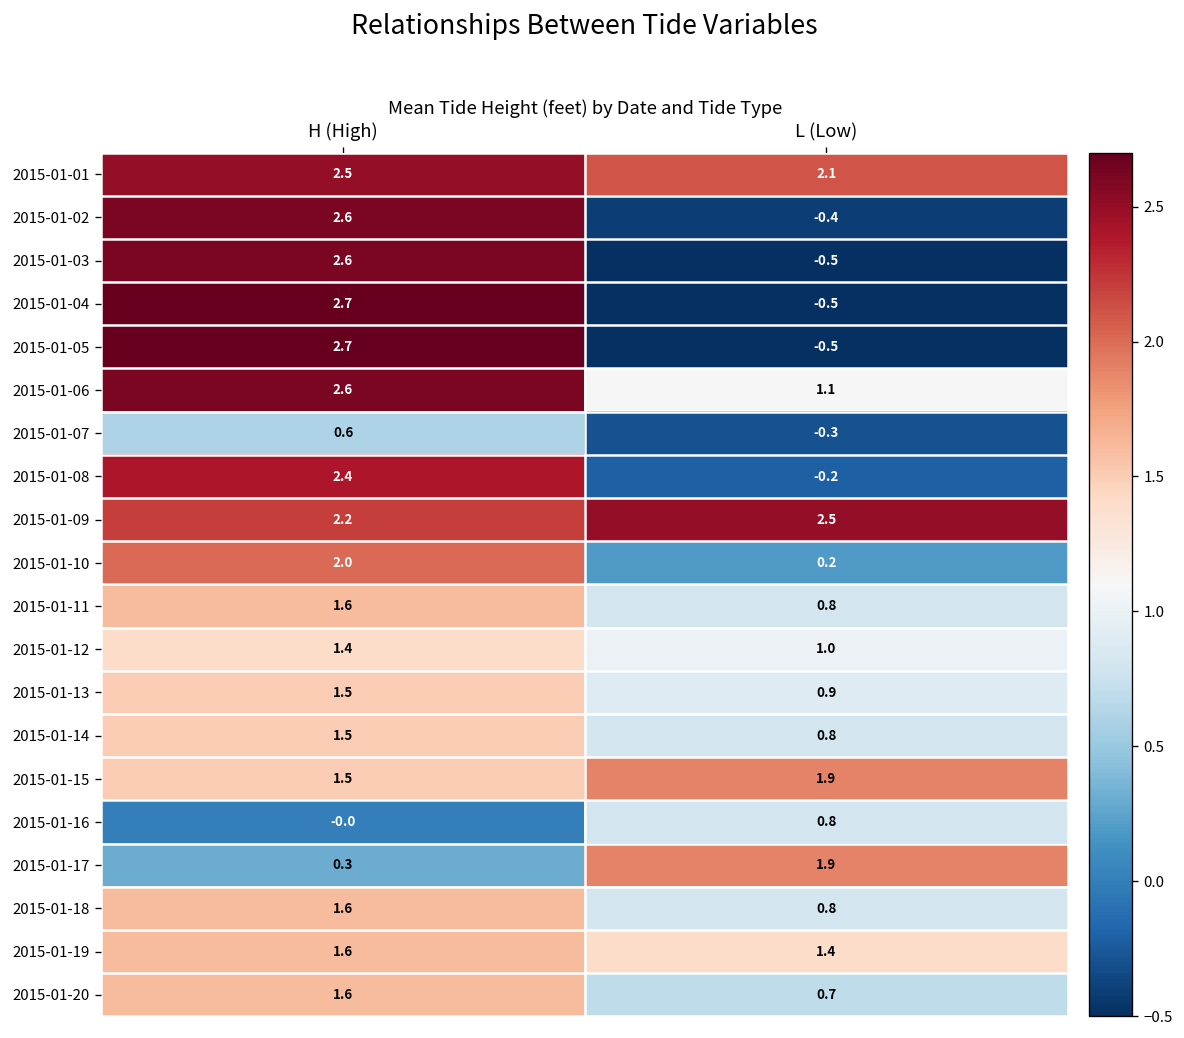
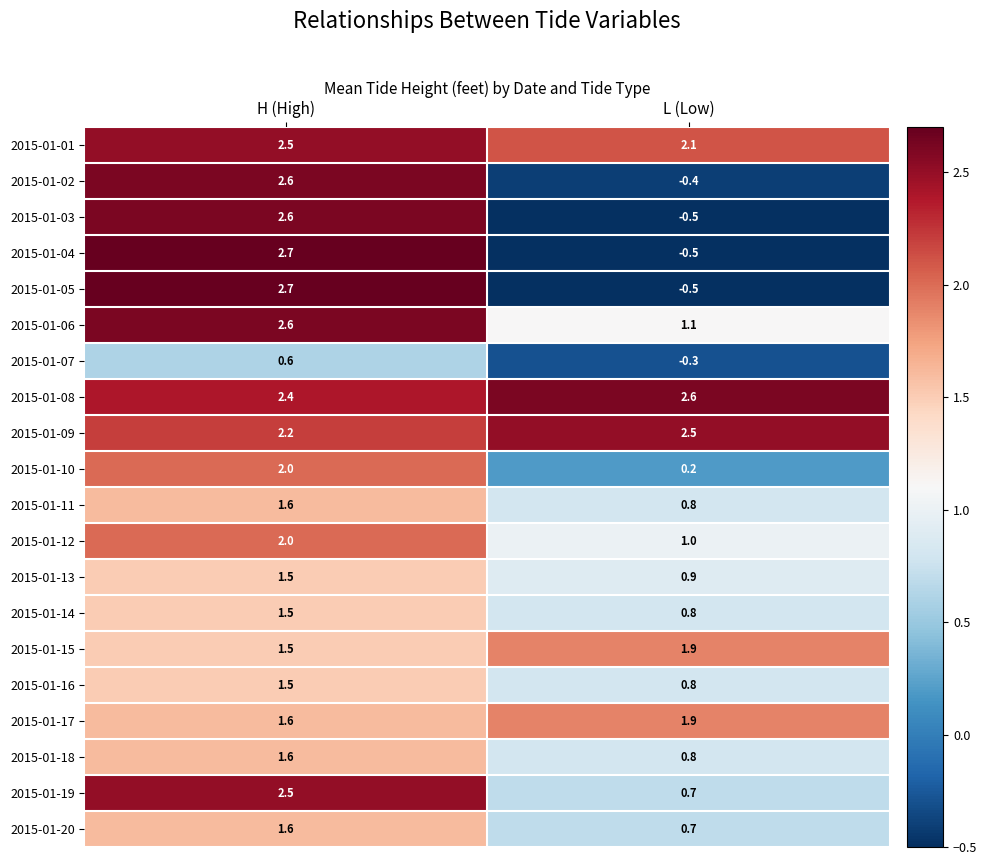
2015-01-08, L (Low): -0.2 -> 2.6
2015-01-12, H (High): 1.4 -> 2.0
2015-01-16, H (High): -0.0 -> 1.5
2015-01-17, H (High): 0.3 -> 1.6
2015-01-19, H (High): 1.6 -> 2.5
2015-01-19, L (Low): 1.4 -> 0.7
